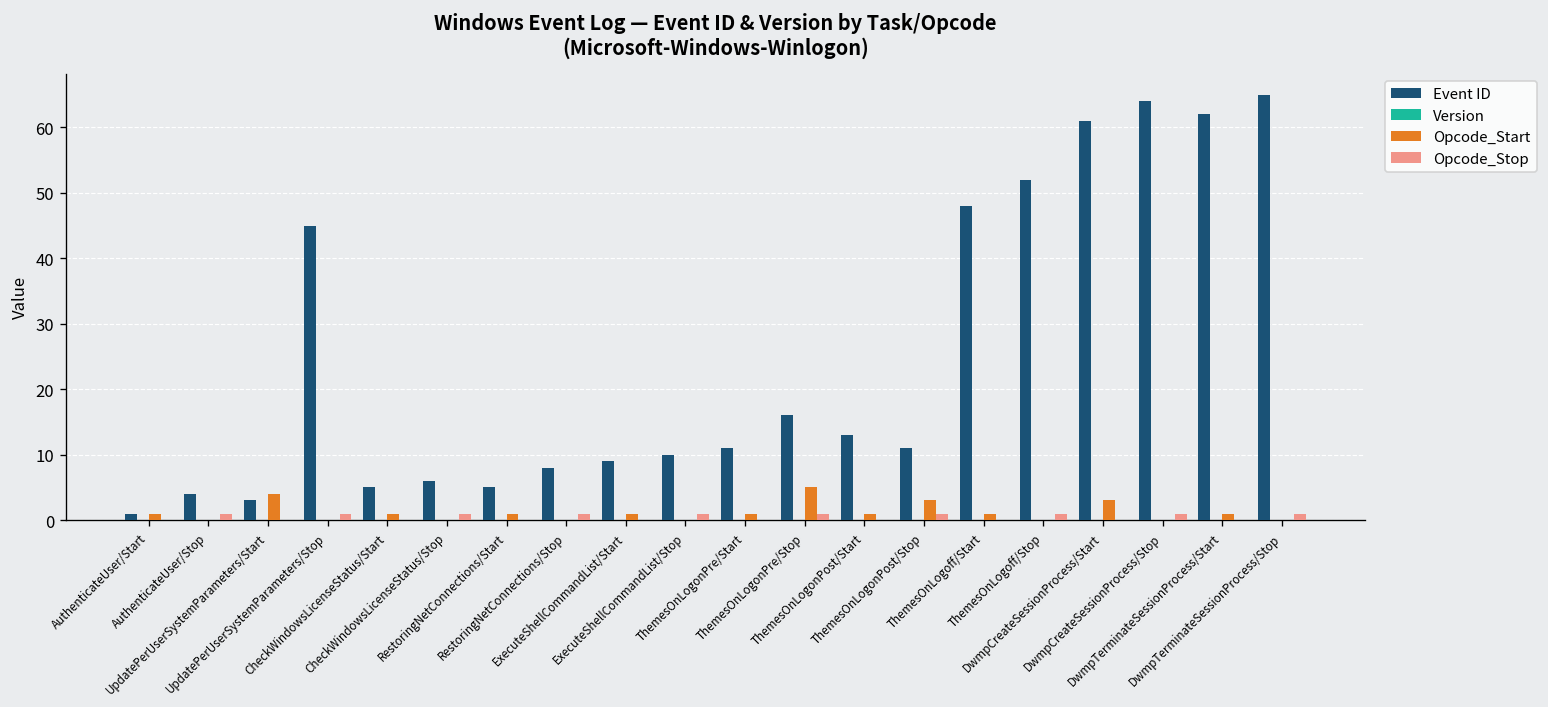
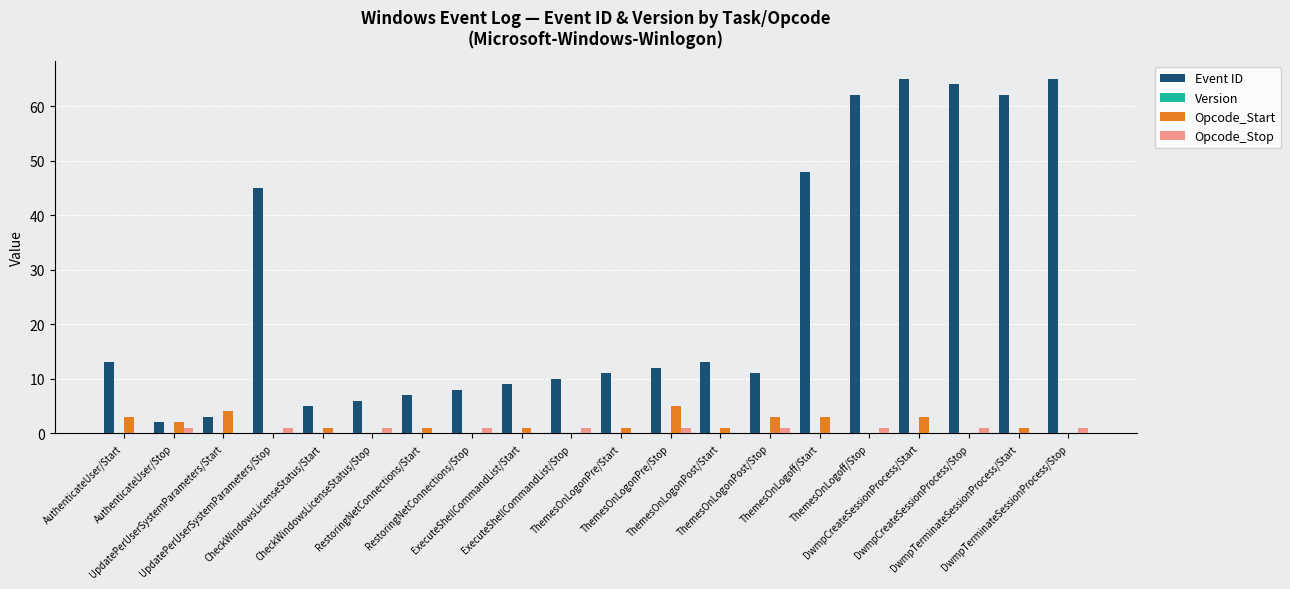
Event ID, AuthenticateUser/Start: 1 -> 13
Opcode_Start, AuthenticateUser/Start: 1 -> 3
Event ID, AuthenticateUser/Stop: 4 -> 2
Opcode_Start, AuthenticateUser/Stop: 0 -> 2
Event ID, RestoringNetConnections/Start: 5 -> 7
Event ID, ThemesOnLogonPre/Stop: 16 -> 12
Opcode_Start, ThemesOnLogoff/Start: 1 -> 3
Event ID, ThemesOnLogoff/Stop: 52 -> 62
Event ID, DwmpCreateSessionProcess/Start: 61 -> 65
